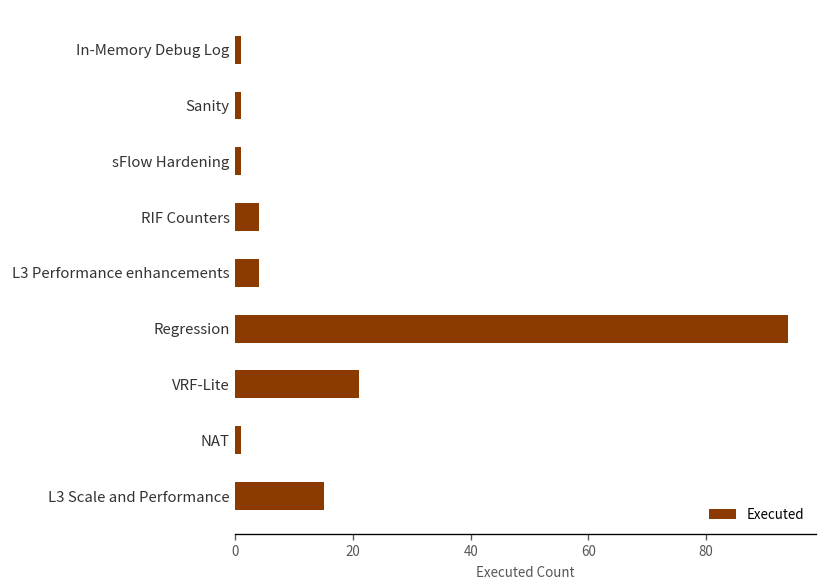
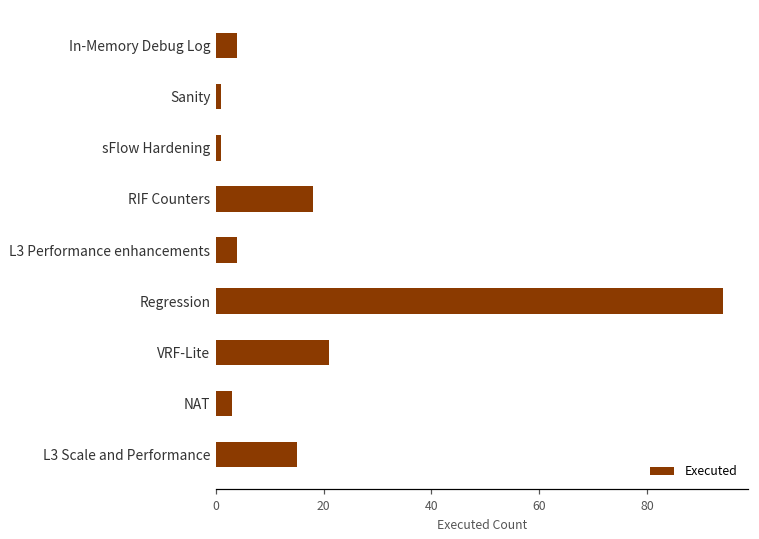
In-Memory Debug Log: 1 -> 4
RIF Counters: 4 -> 18
NAT: 1 -> 3
